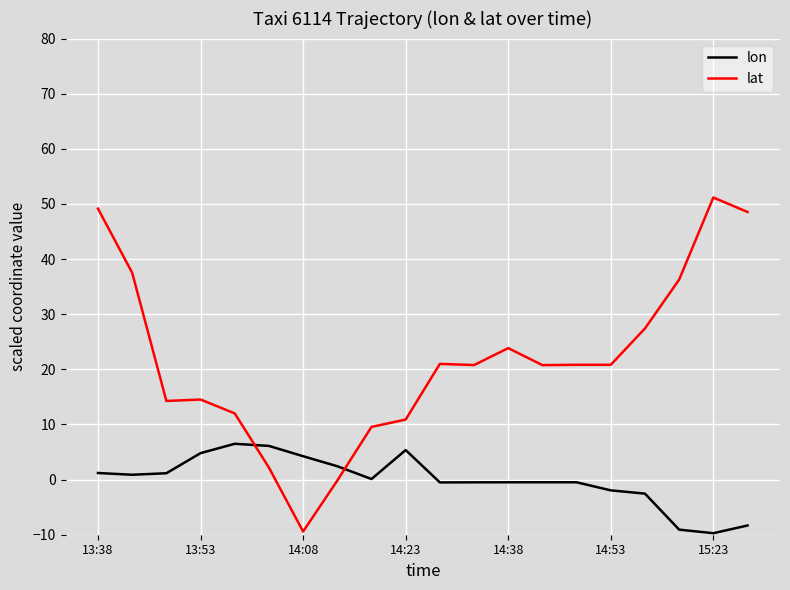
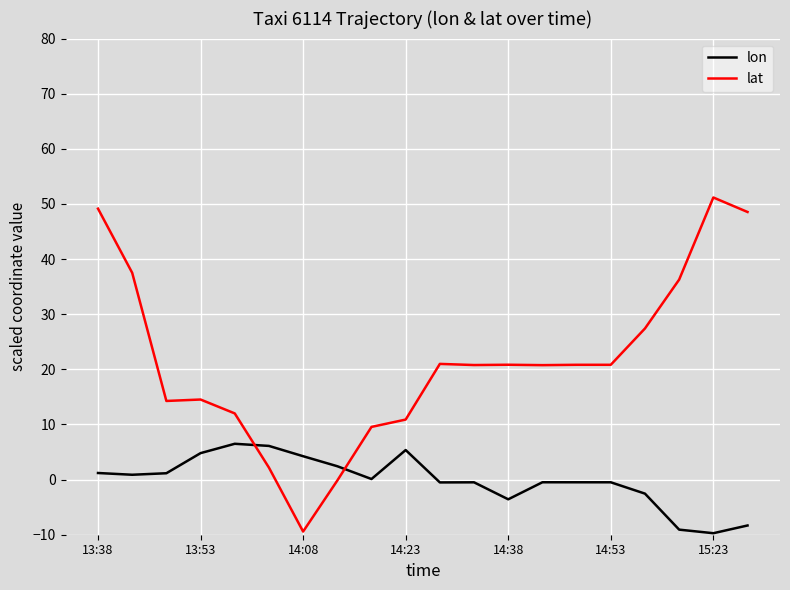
lon, 14:38: 0 -> -4
lat, 14:38: 24 -> 21
lon, 14:53: -2 -> 0
